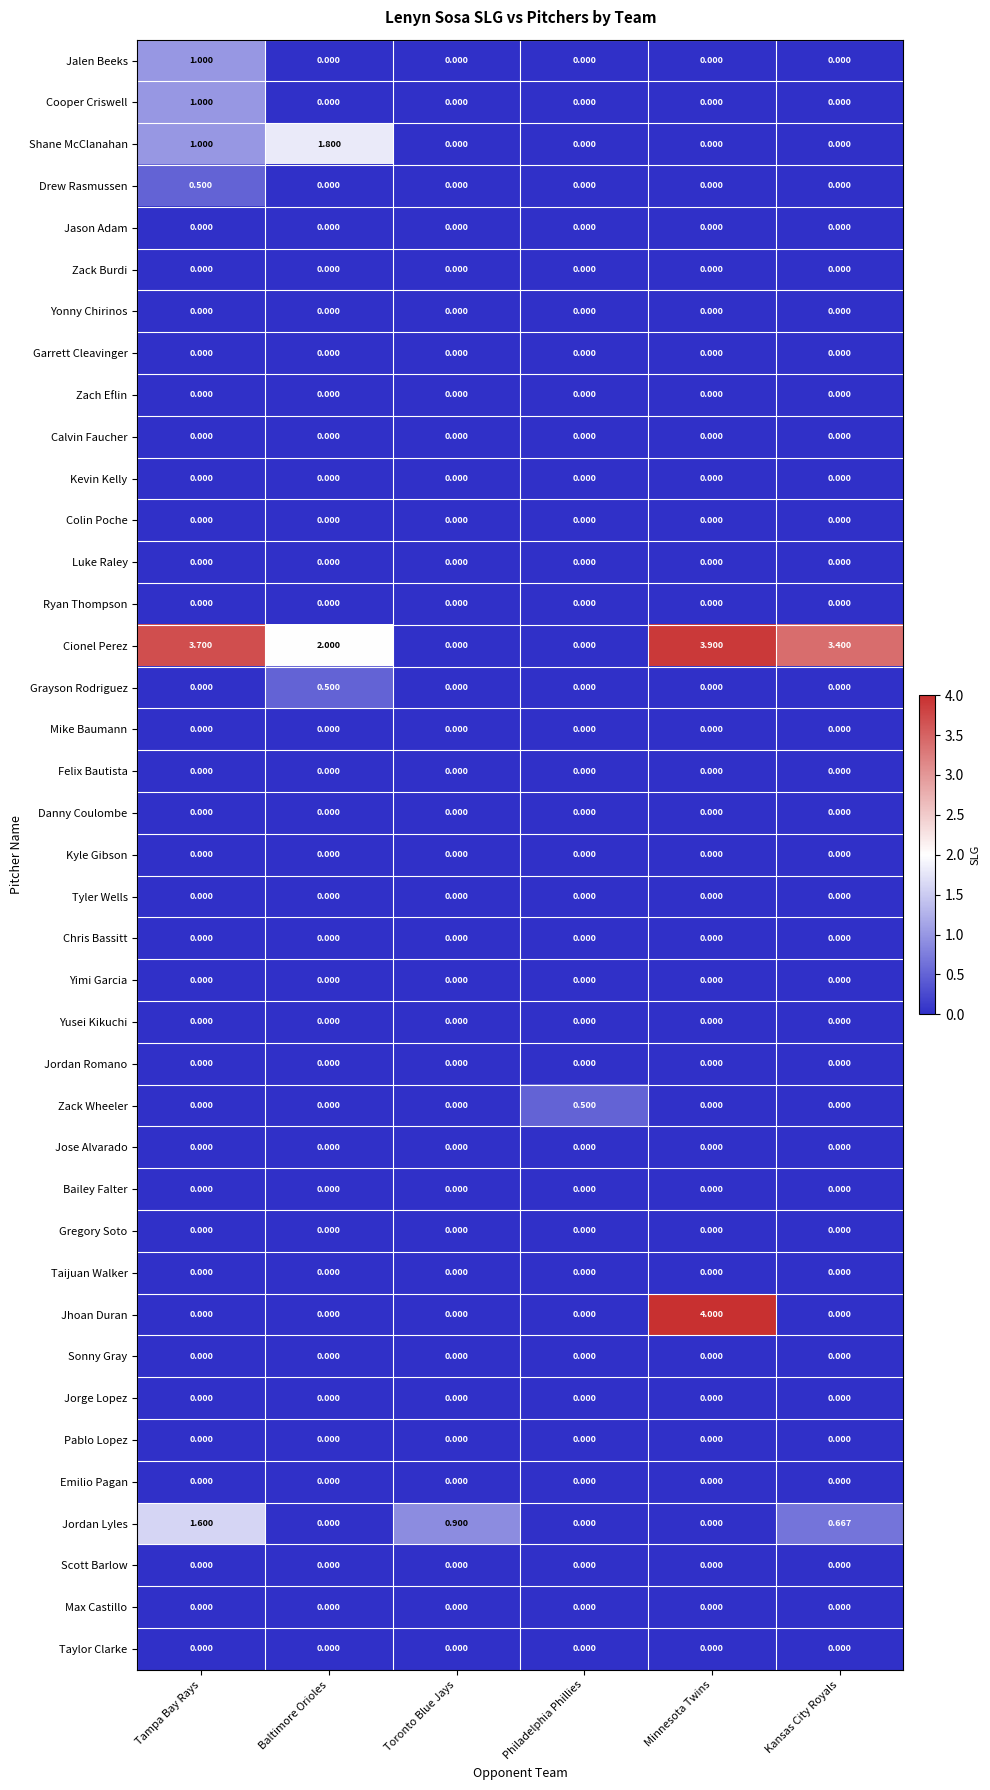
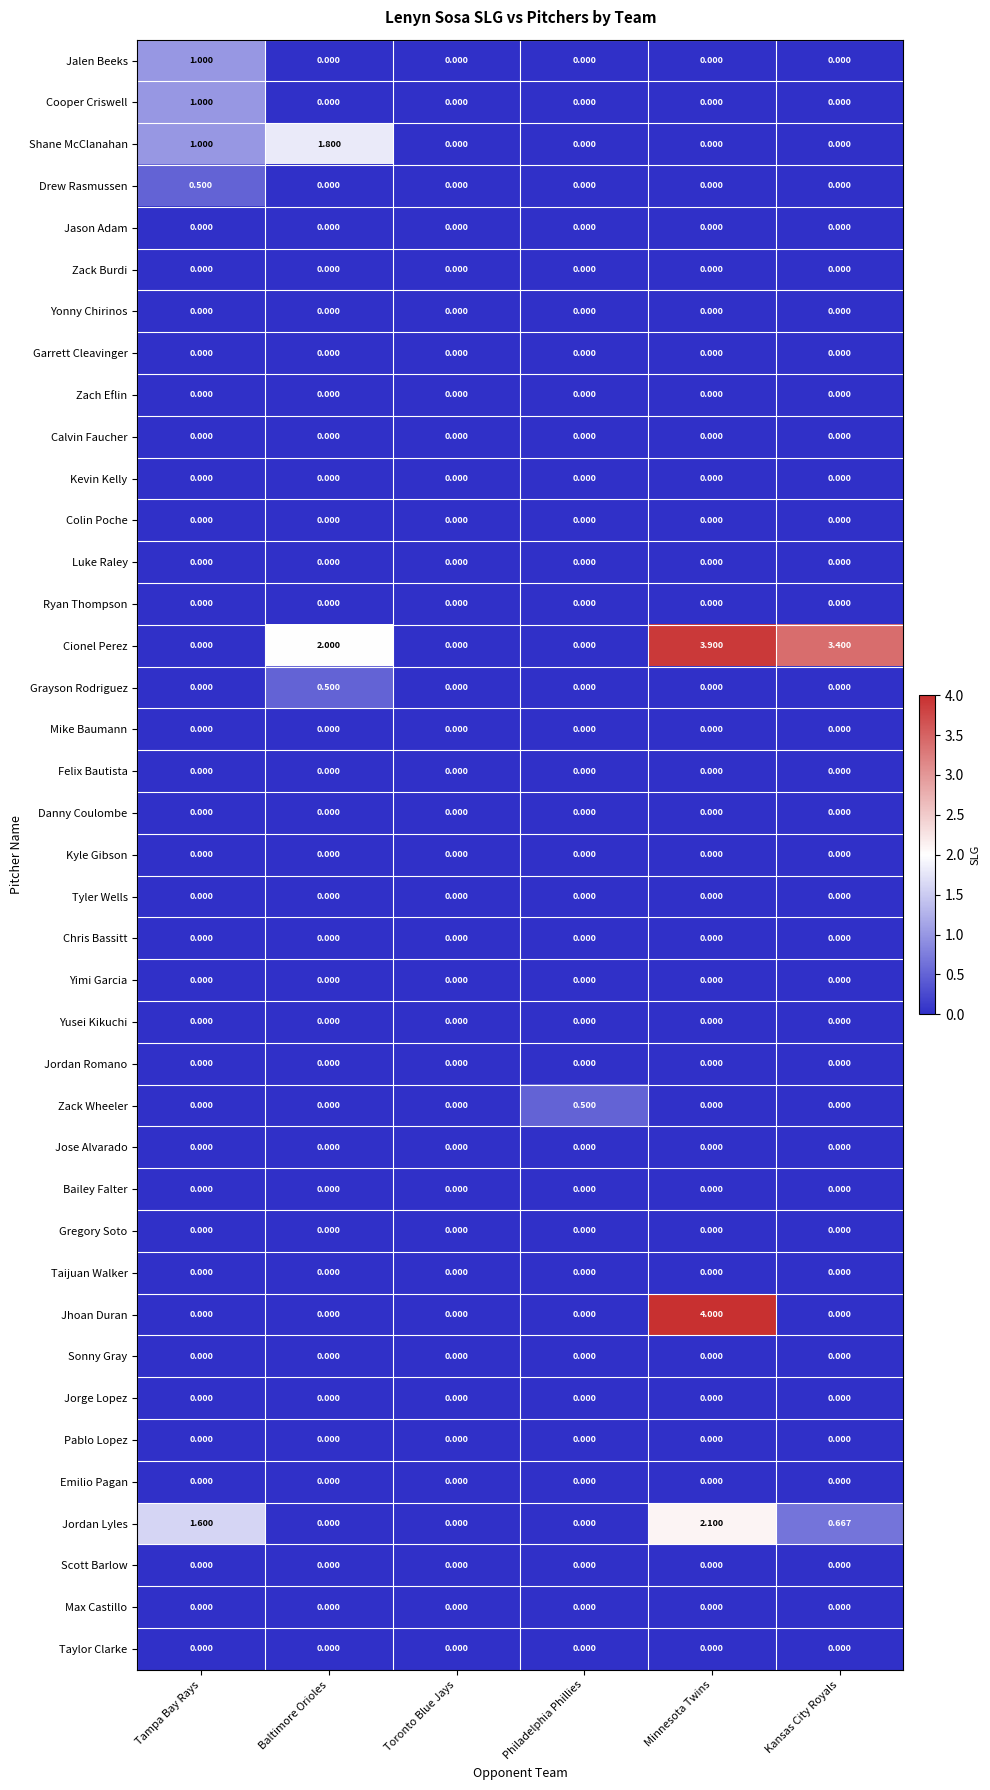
Cionel Perez, Tampa Bay Rays: 3.700 -> 0.000
Jordan Lyles, Toronto Blue Jays: 0.900 -> 0.000
Jordan Lyles, Minnesota Twins: 0.000 -> 2.100
